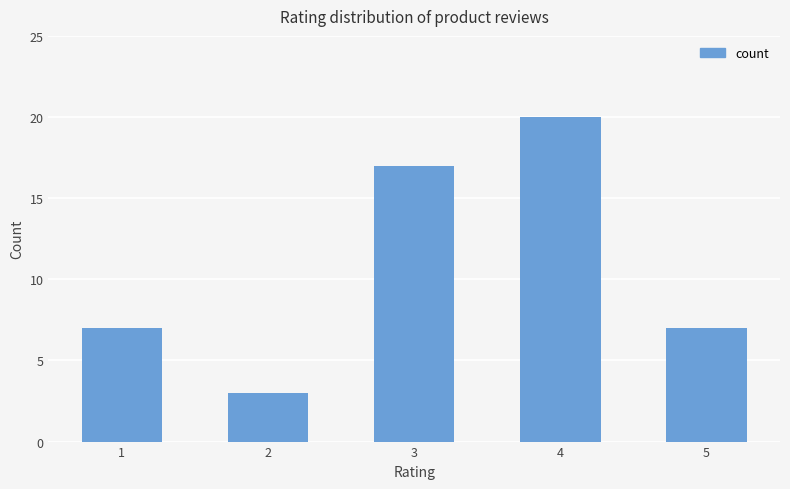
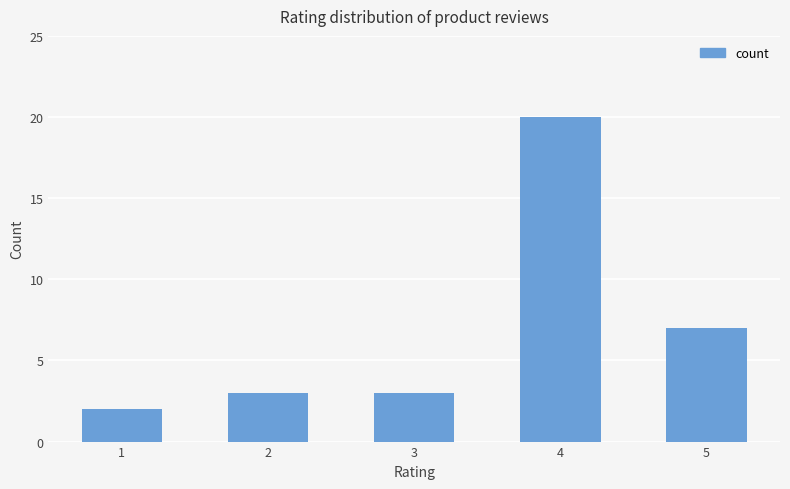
1: 7 -> 2
3: 17 -> 3
